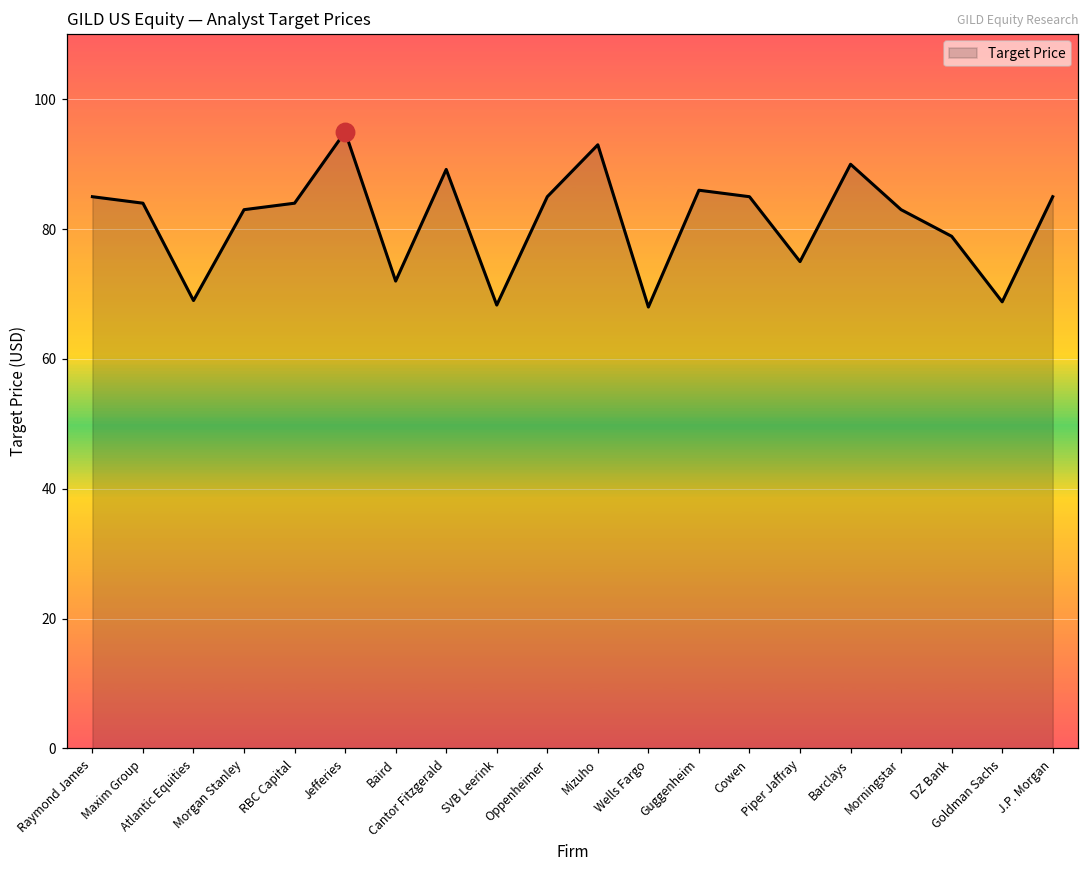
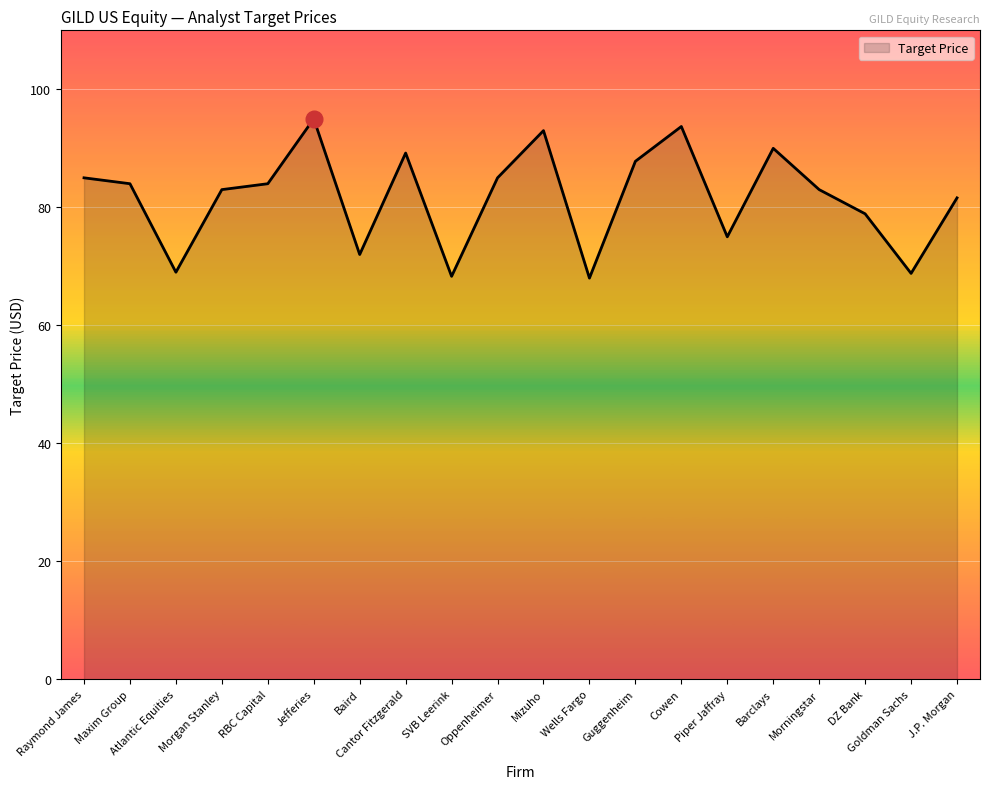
Target Price, Guggenheim: 86 -> 88
Target Price, Cowen: 85 -> 94
Target Price, J.P. Morgan: 85 -> 82
